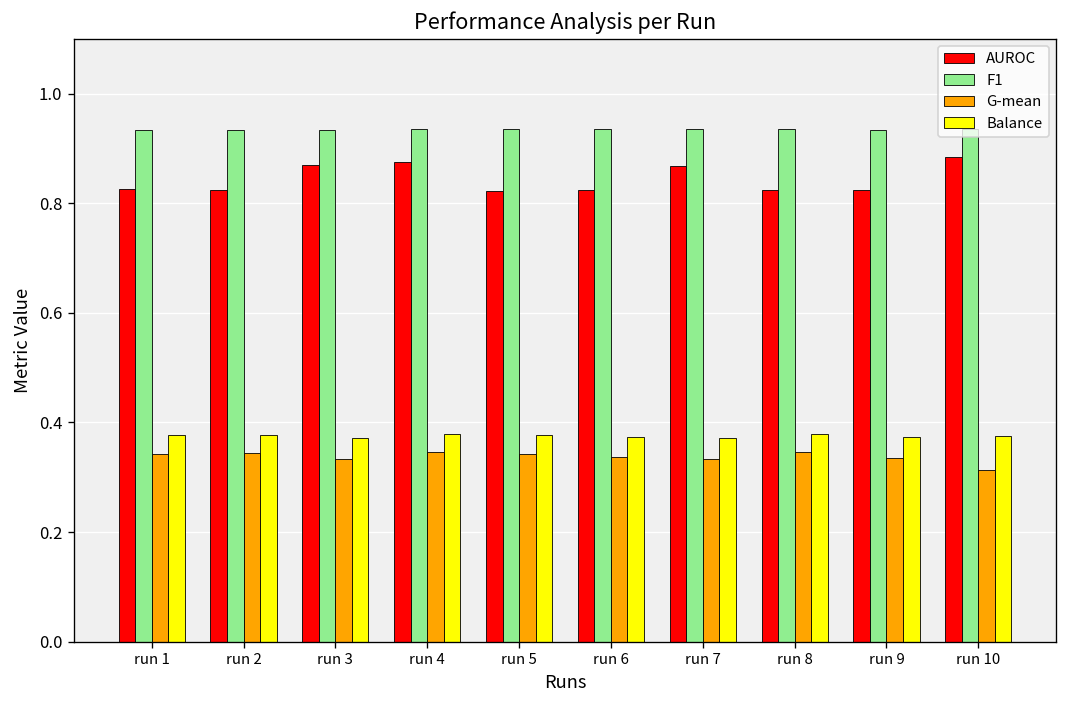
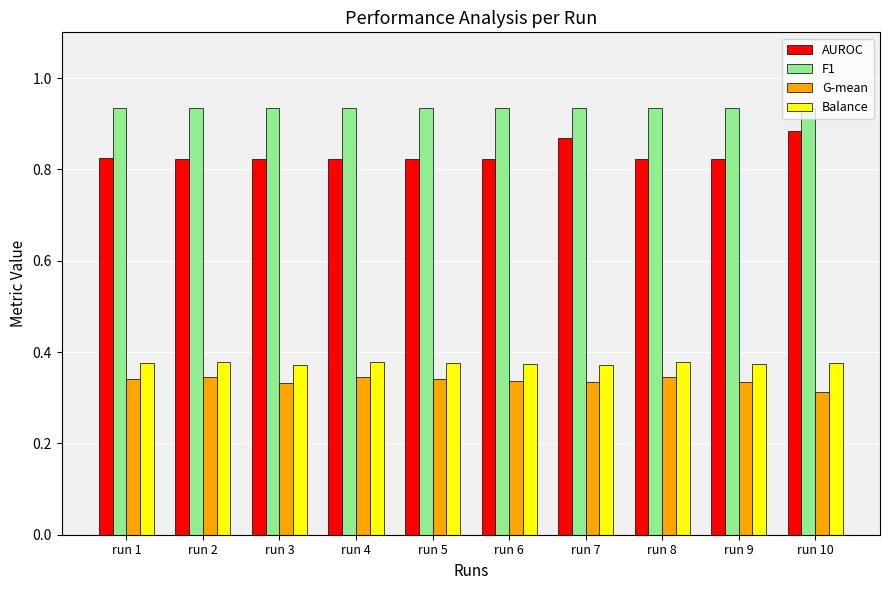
AUROC, run 3: 0.87 -> 0.82
AUROC, run 4: 0.88 -> 0.82
